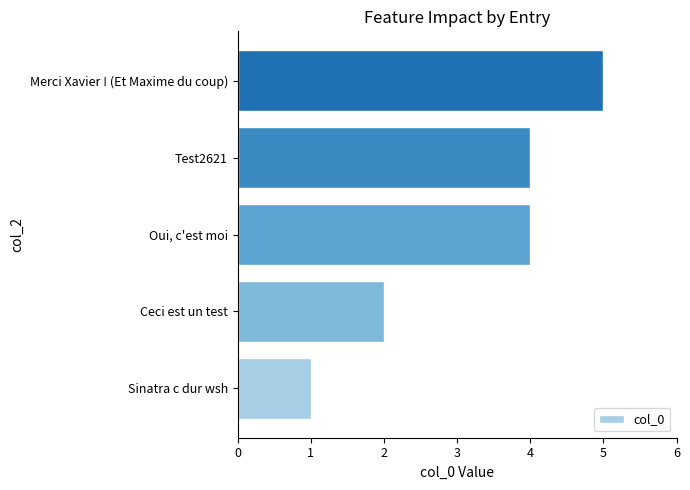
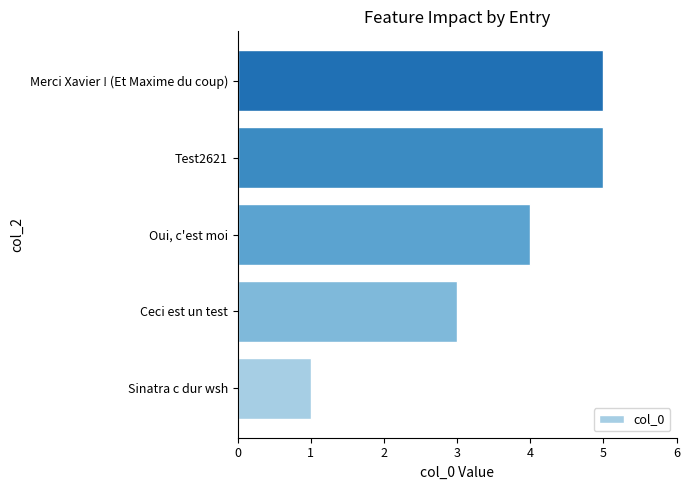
Test2621: 4 -> 5
Ceci est un test: 2 -> 3
